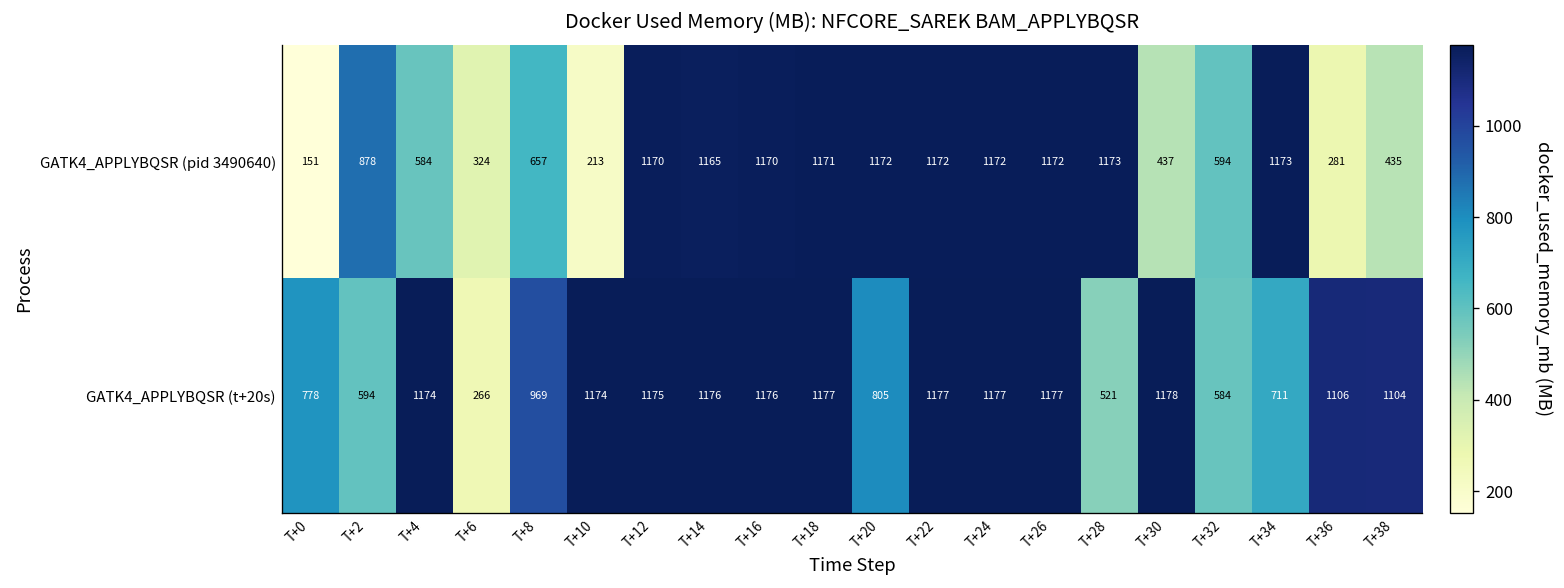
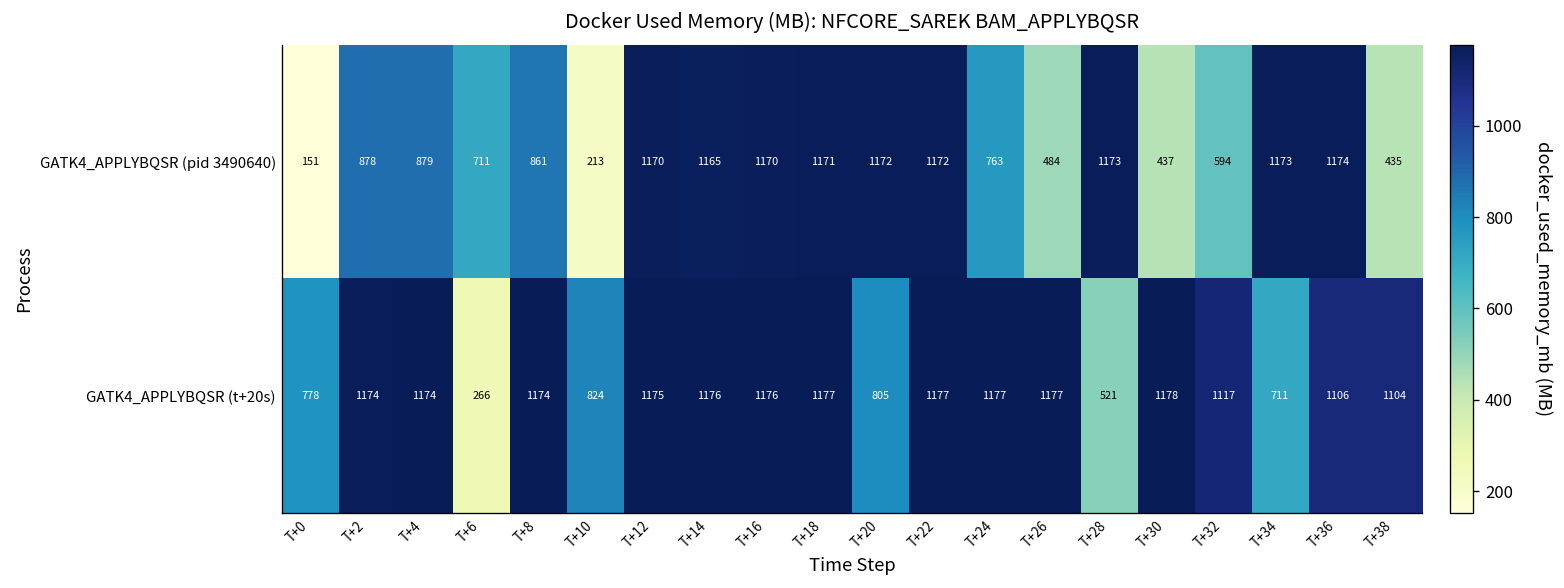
GATK4_APPLYBQSR (pid 3490640), T+4: 584 -> 879
GATK4_APPLYBQSR (pid 3490640), T+6: 324 -> 711
GATK4_APPLYBQSR (pid 3490640), T+8: 657 -> 861
GATK4_APPLYBQSR (pid 3490640), T+24: 1172 -> 763
GATK4_APPLYBQSR (pid 3490640), T+26: 1172 -> 484
GATK4_APPLYBQSR (pid 3490640), T+36: 281 -> 1174
GATK4_APPLYBQSR (t+20s), T+2: 594 -> 1174
GATK4_APPLYBQSR (t+20s), T+8: 969 -> 1174
GATK4_APPLYBQSR (t+20s), T+10: 1174 -> 824
GATK4_APPLYBQSR (t+20s), T+32: 584 -> 1117
